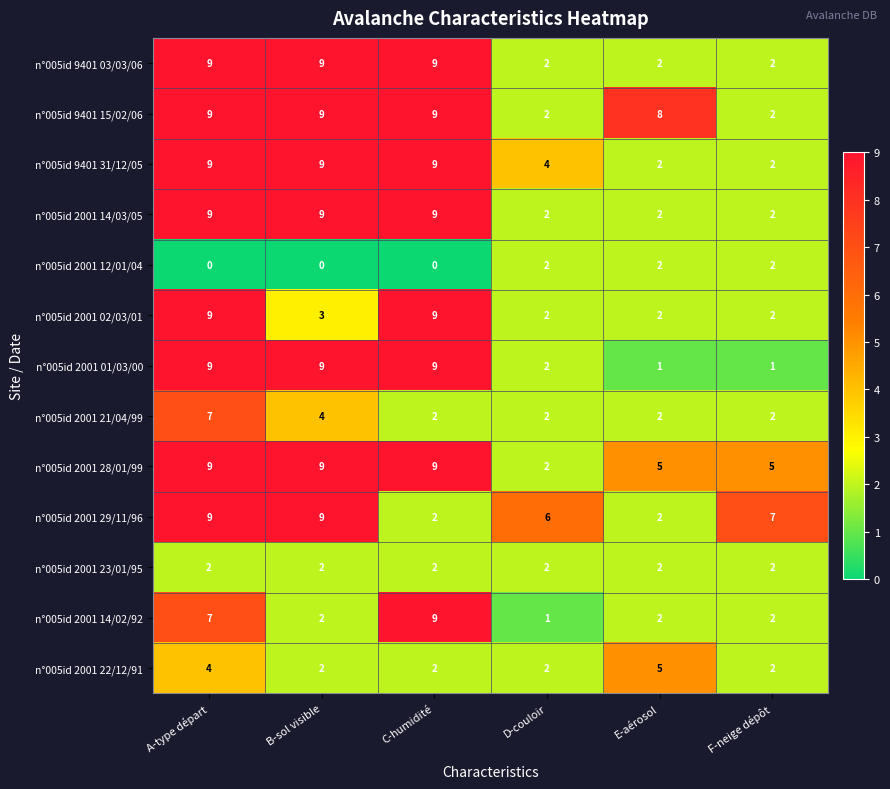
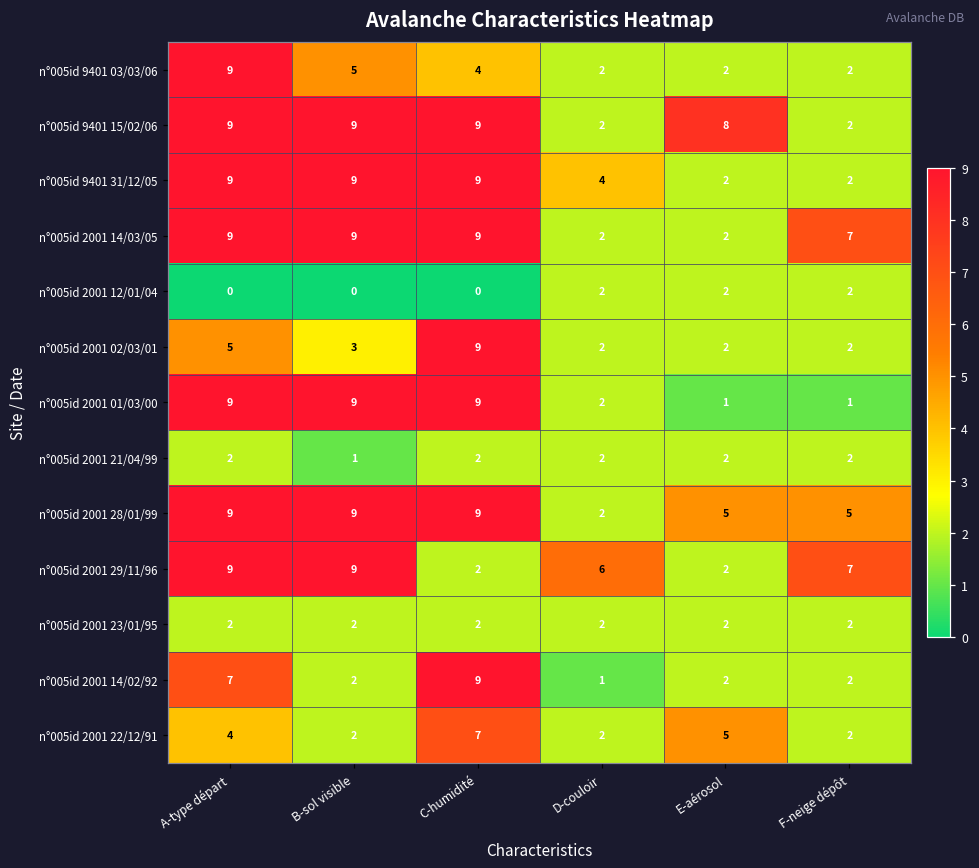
n°005id 9401 03/03/06, B-sol visible: 9 -> 5
n°005id 9401 03/03/06, C-humidité: 9 -> 4
n°005id 2001 14/03/05, F-neige dépôt: 2 -> 7
n°005id 2001 02/03/01, A-type départ: 9 -> 5
n°005id 2001 21/04/99, A-type départ: 7 -> 2
n°005id 2001 21/04/99, B-sol visible: 4 -> 1
n°005id 2001 22/12/91, C-humidité: 2 -> 7
